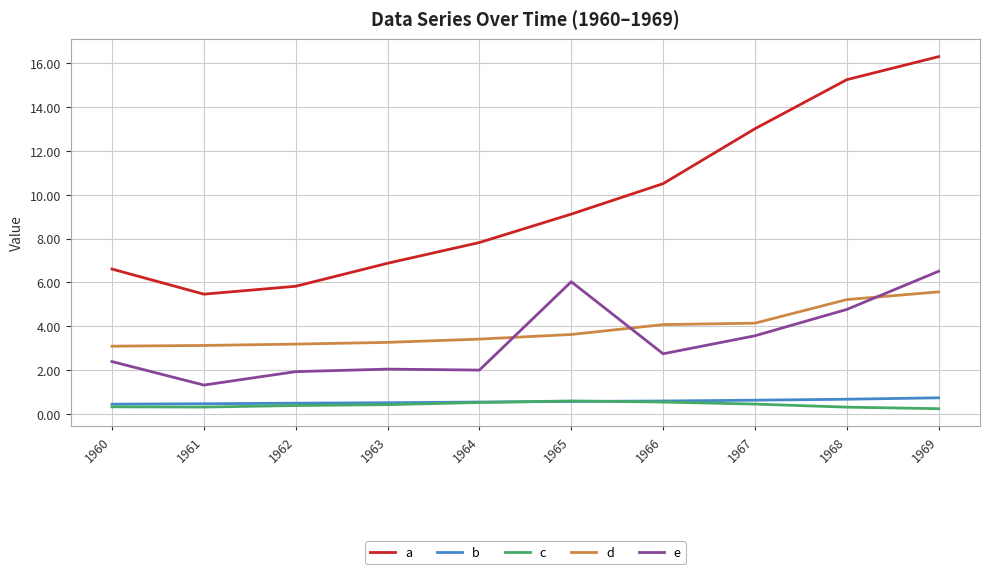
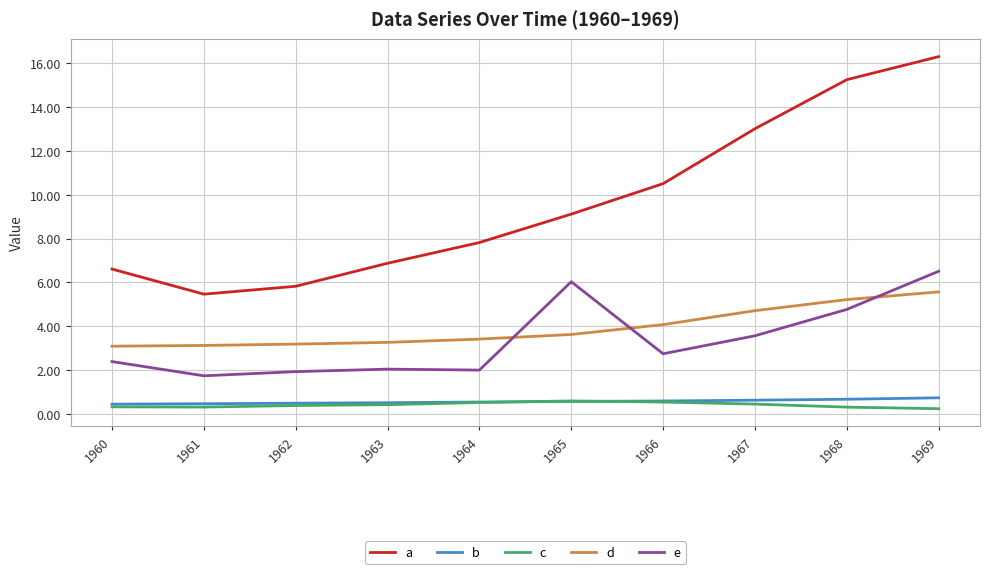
e, 1961: 1.3 -> 1.7
d, 1967: 4.1 -> 4.7
